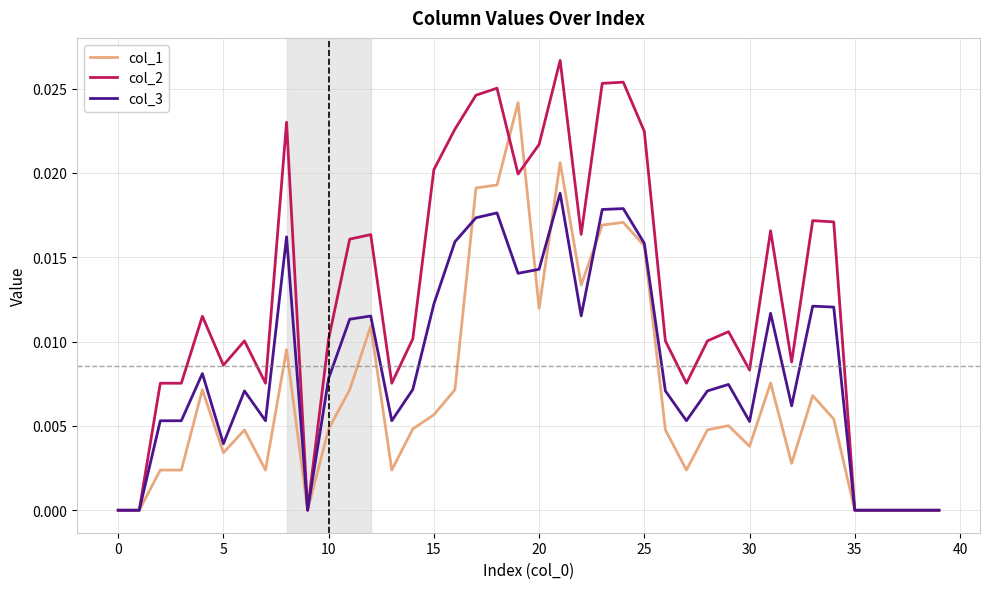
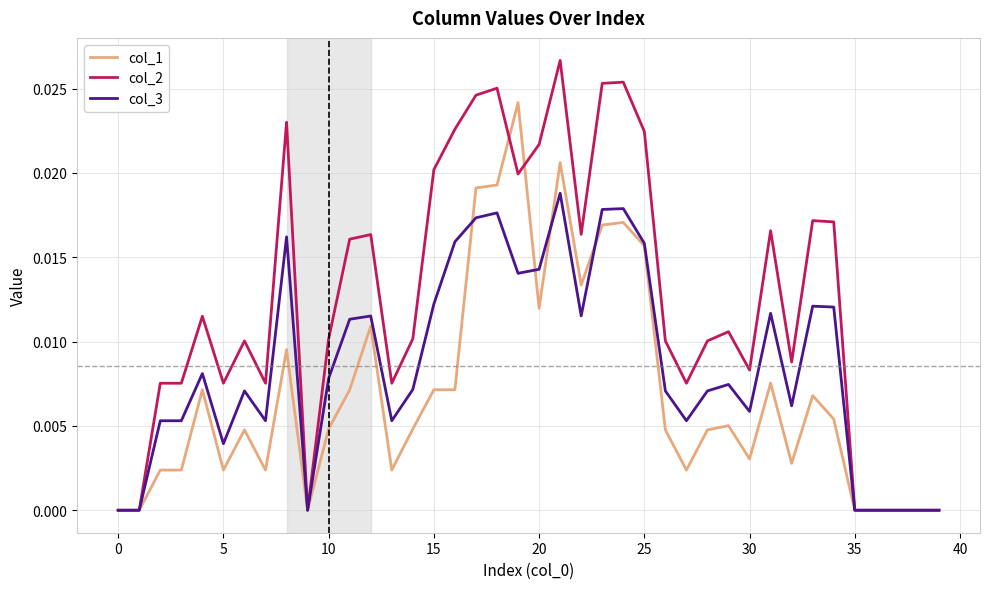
col_1, 5: 0.0034 -> 0.0024
col_2, 5: 0.0086 -> 0.0075
col_1, 15: 0.0057 -> 0.0071
col_1, 30: 0.0038 -> 0.0030
col_3, 30: 0.0053 -> 0.0059
